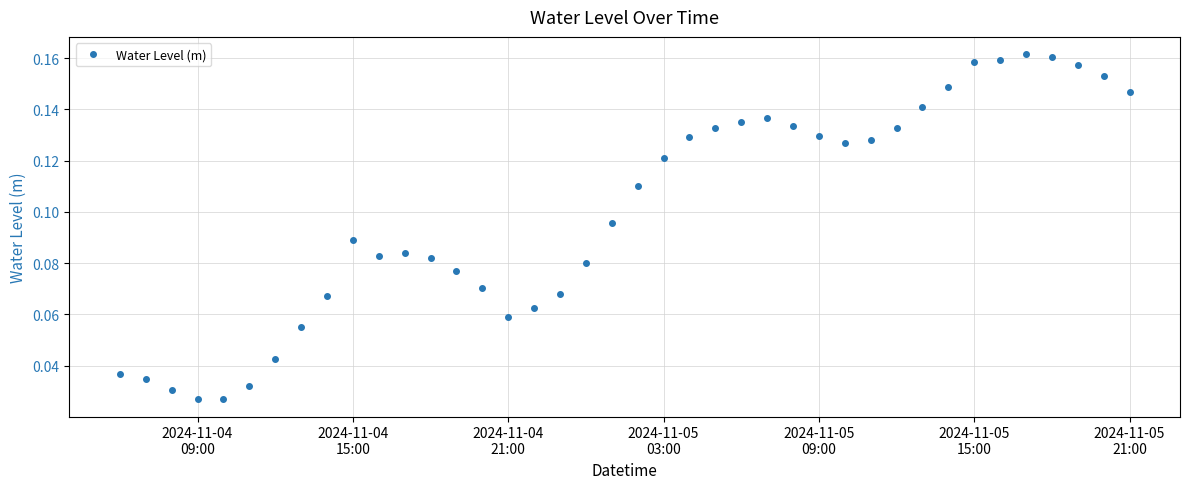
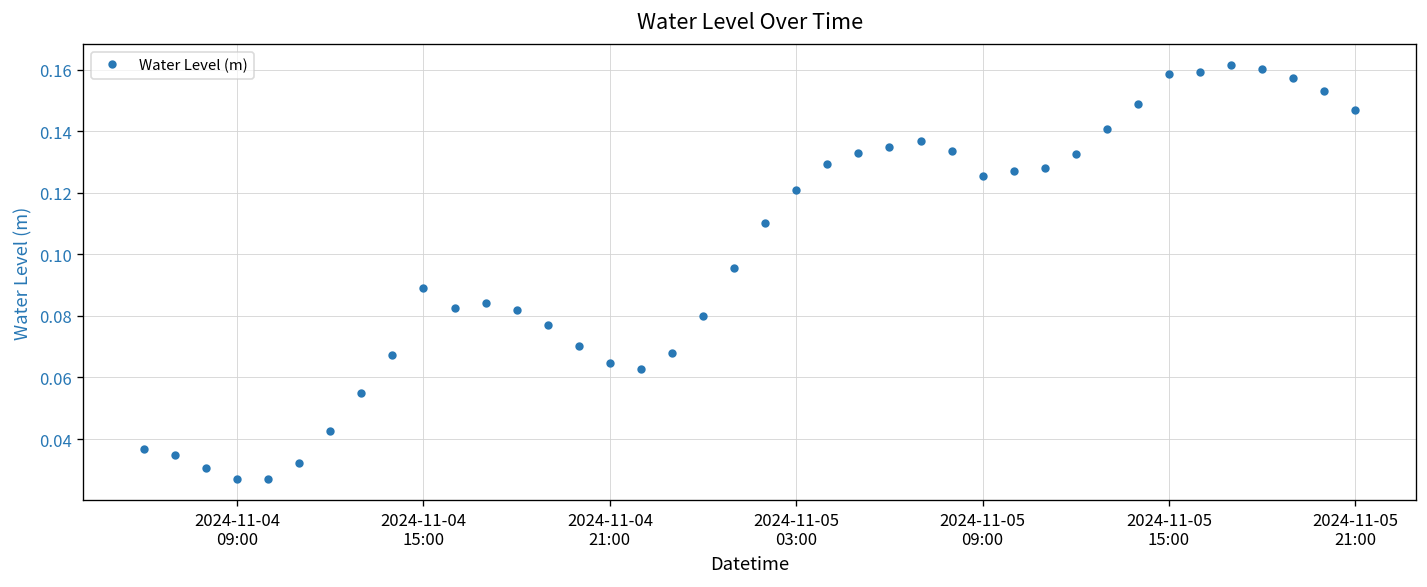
2024-11-04 21:00: 0.059 -> 0.065
2024-11-05 09:00: 0.130 -> 0.125
